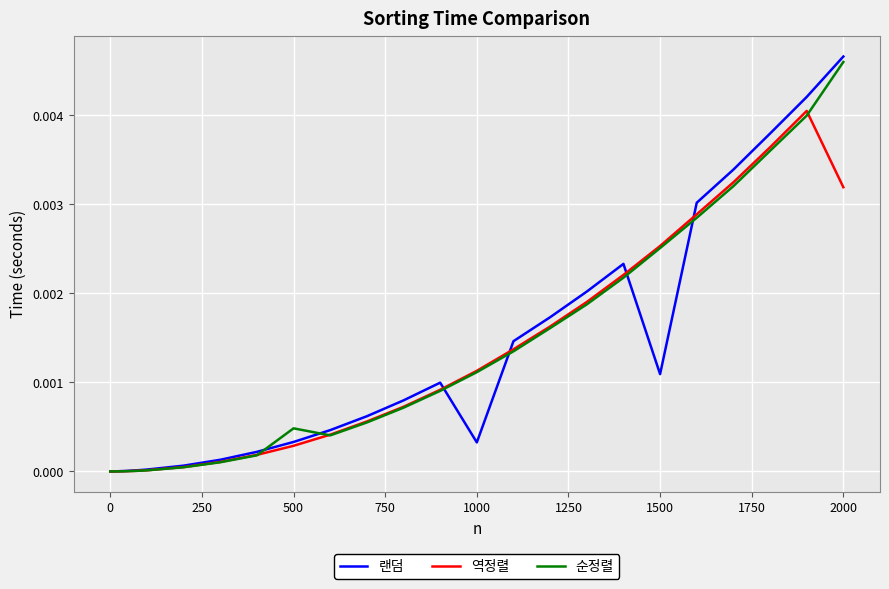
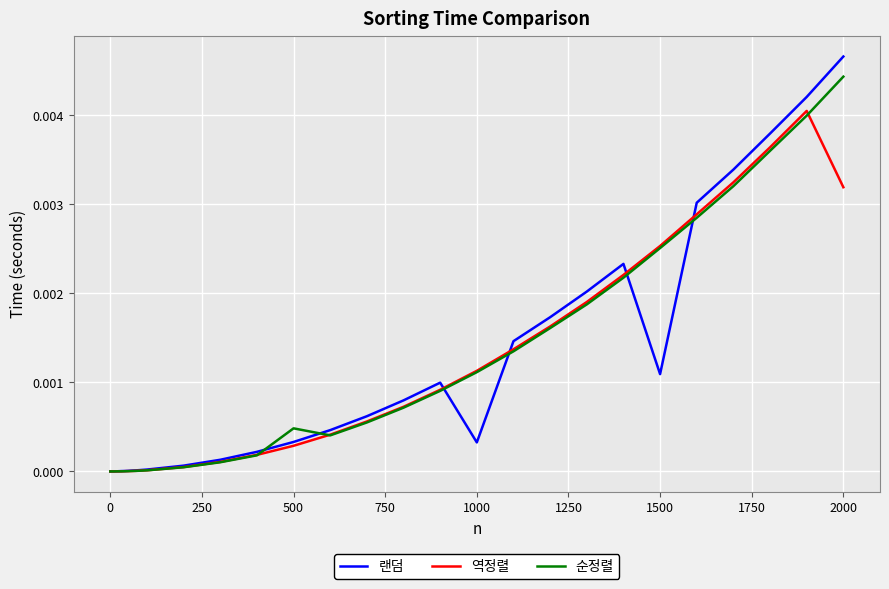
순정렬, 2000: 0.0046 -> 0.0044
